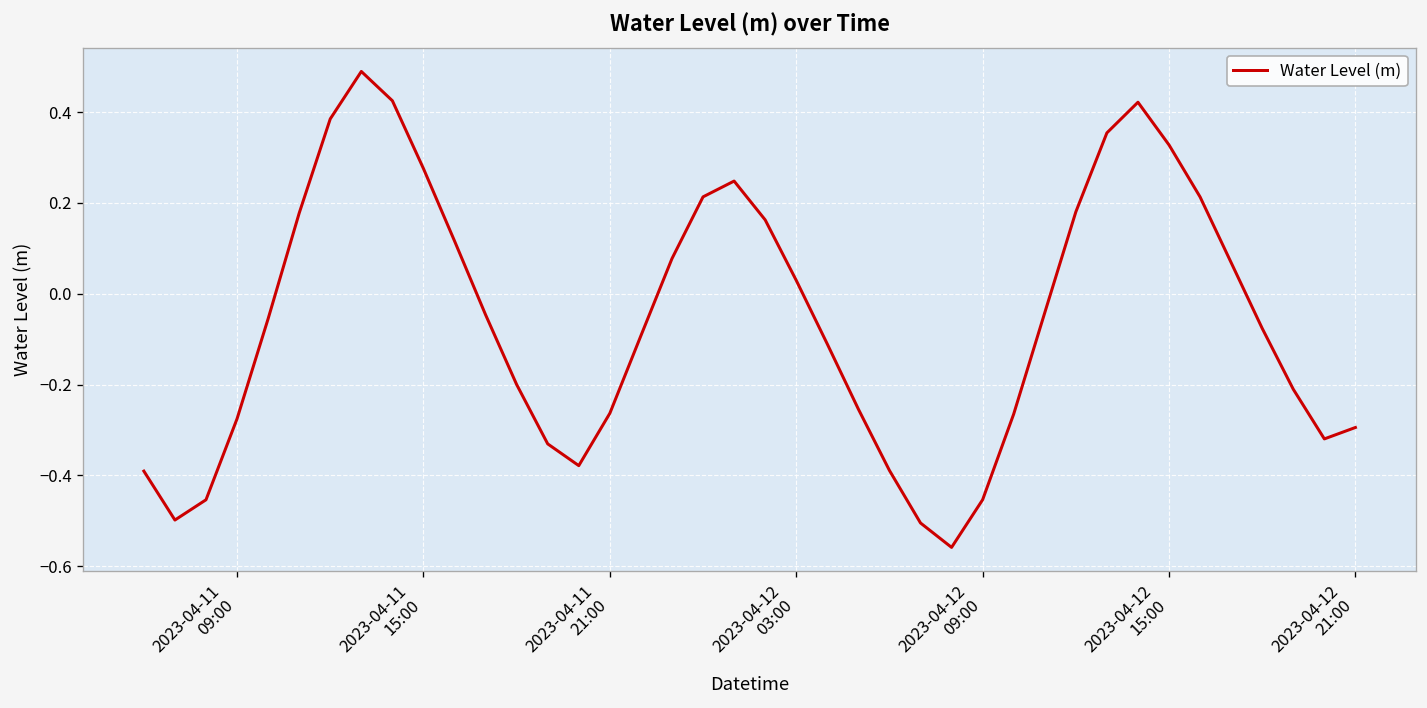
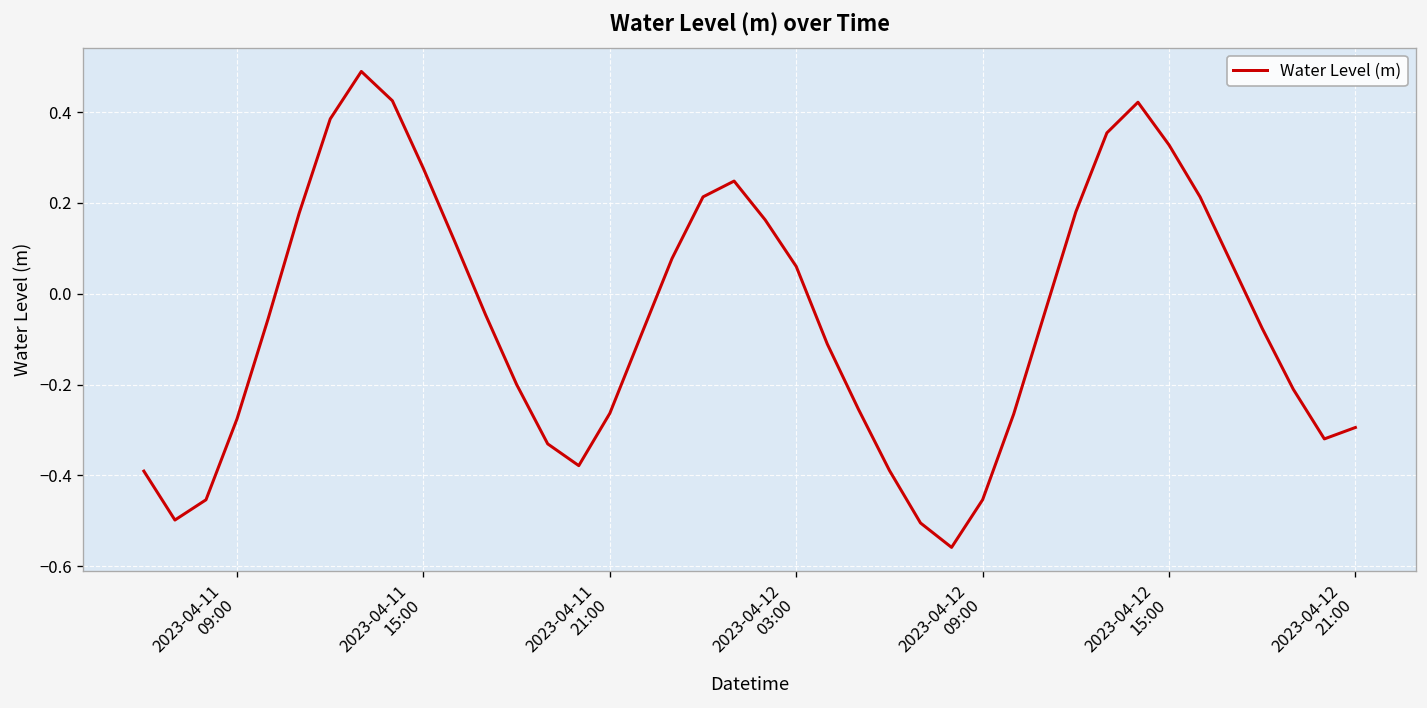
2023-04-12 03:00: 0.03 -> 0.06
